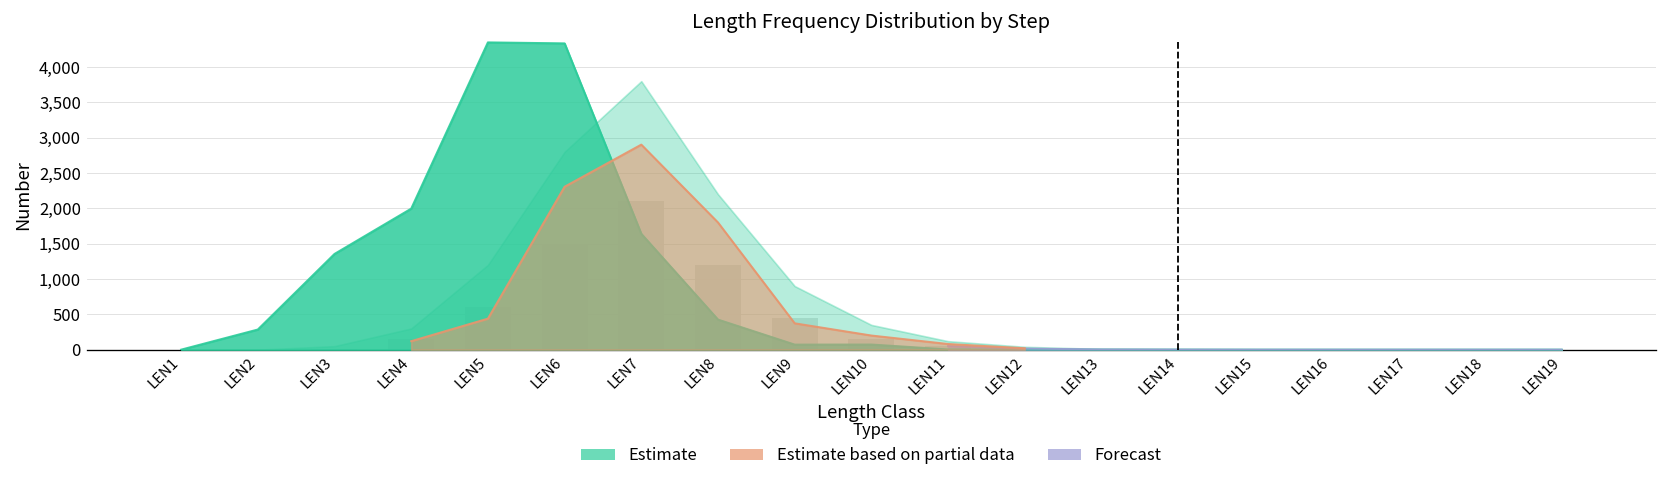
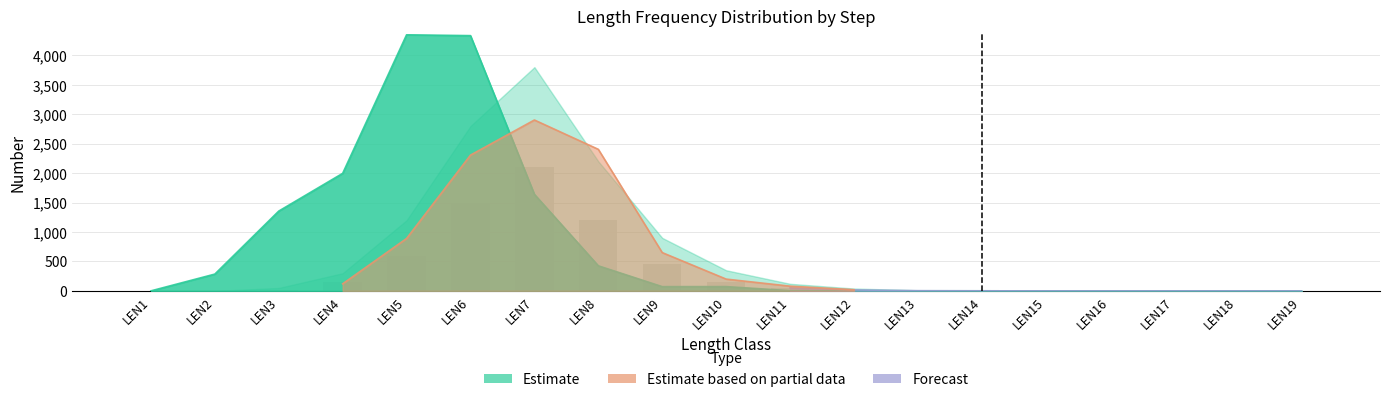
Estimate based on partial data, LEN5: 400 -> 900
Estimate based on partial data, LEN8: 1,800 -> 2,400
Estimate based on partial data, LEN9: 400 -> 700
